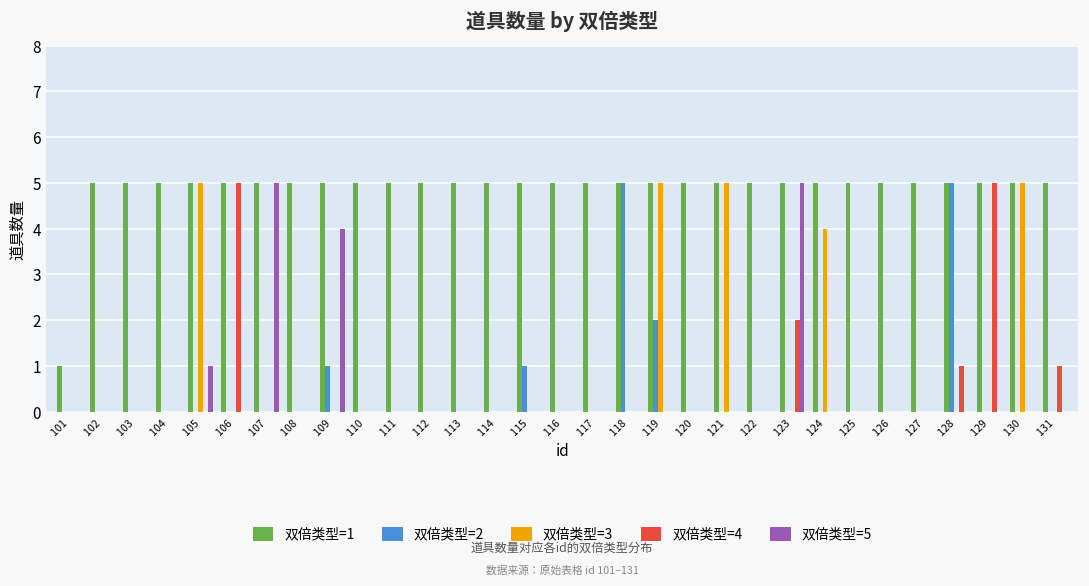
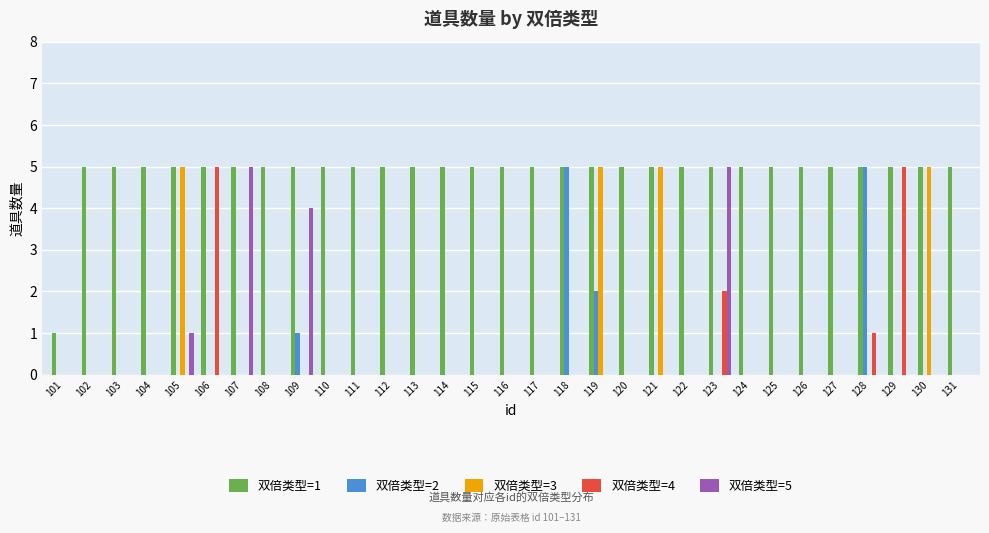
双倍类型=2, 115: 1 -> 0
双倍类型=3, 124: 4 -> 0
双倍类型=4, 131: 1 -> 0
